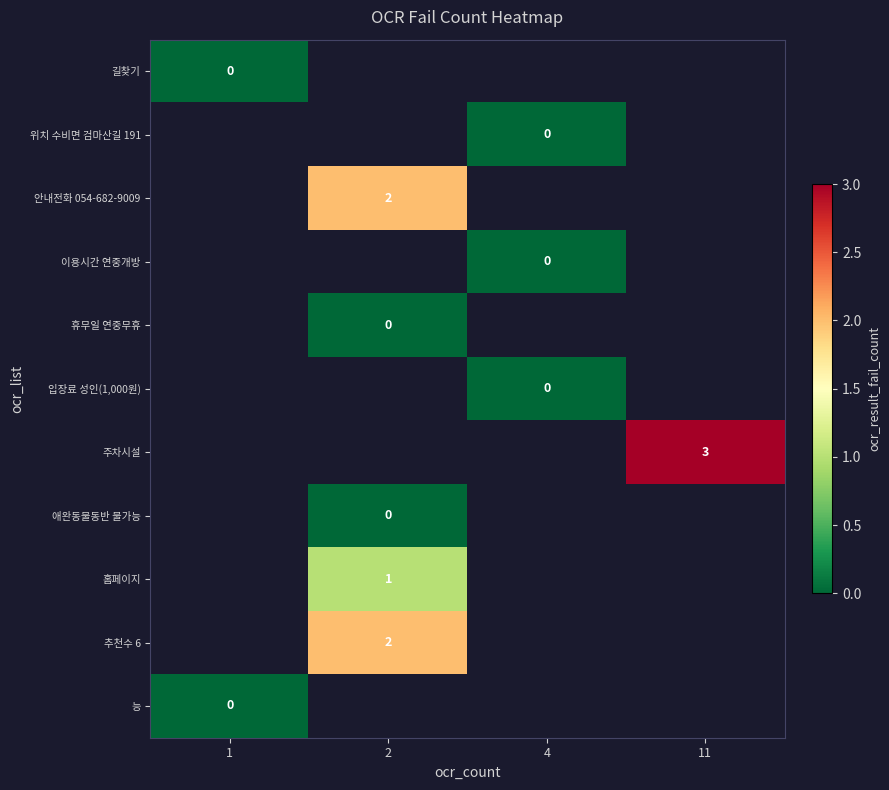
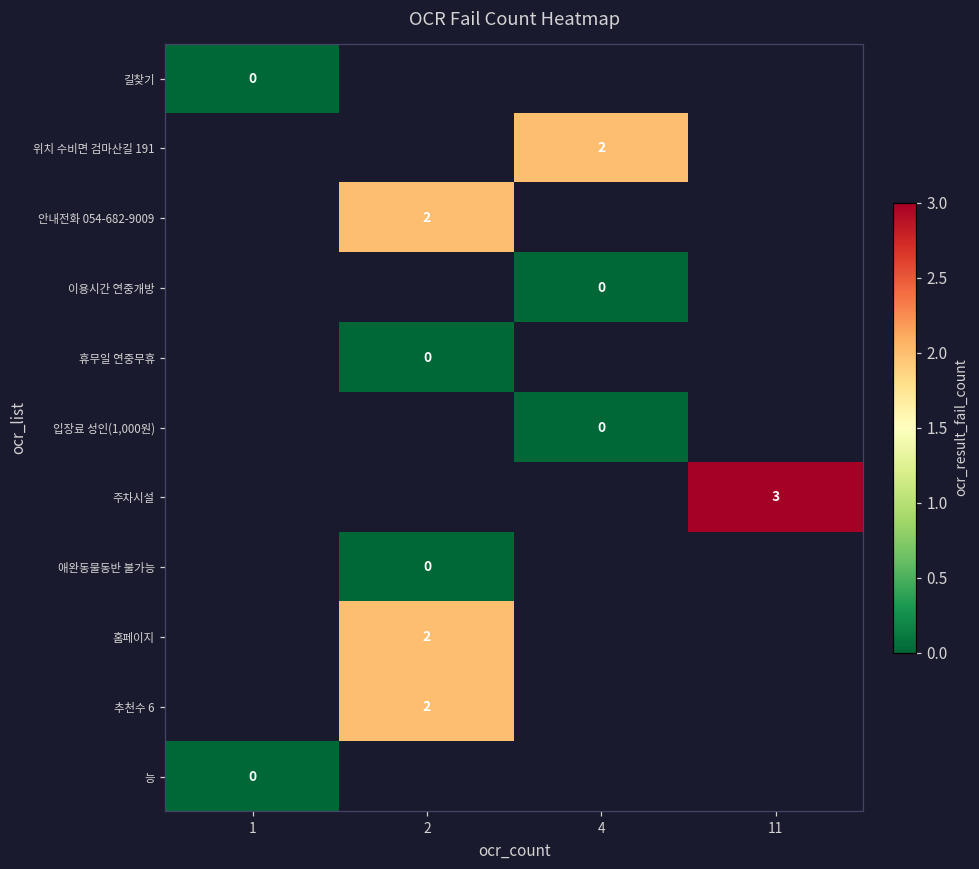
위치 수비면 검마산길 191, 4: 0 -> 2
홈페이지, 2: 1 -> 2
